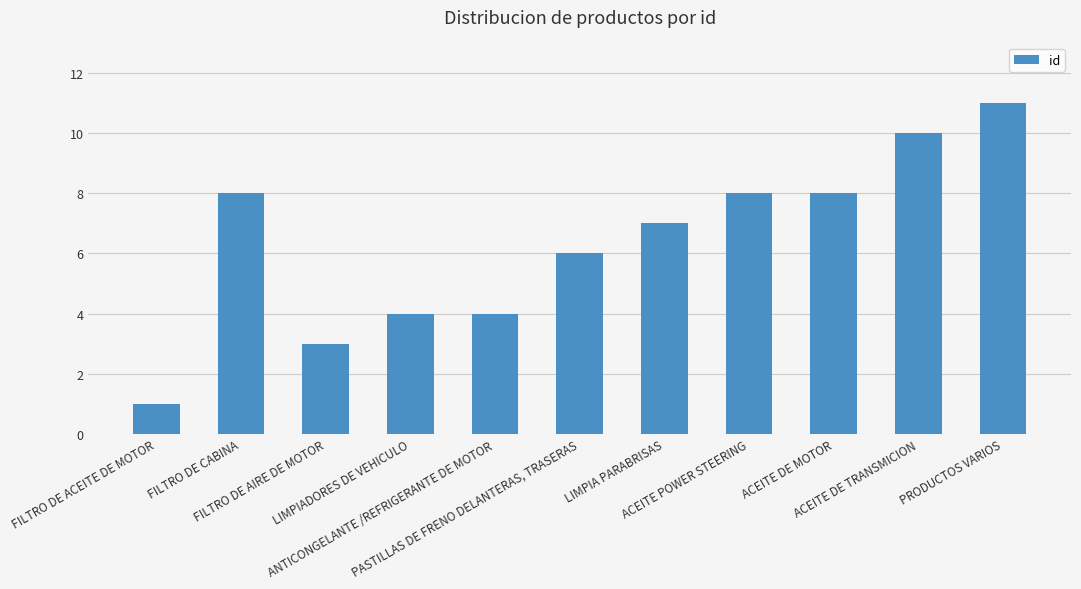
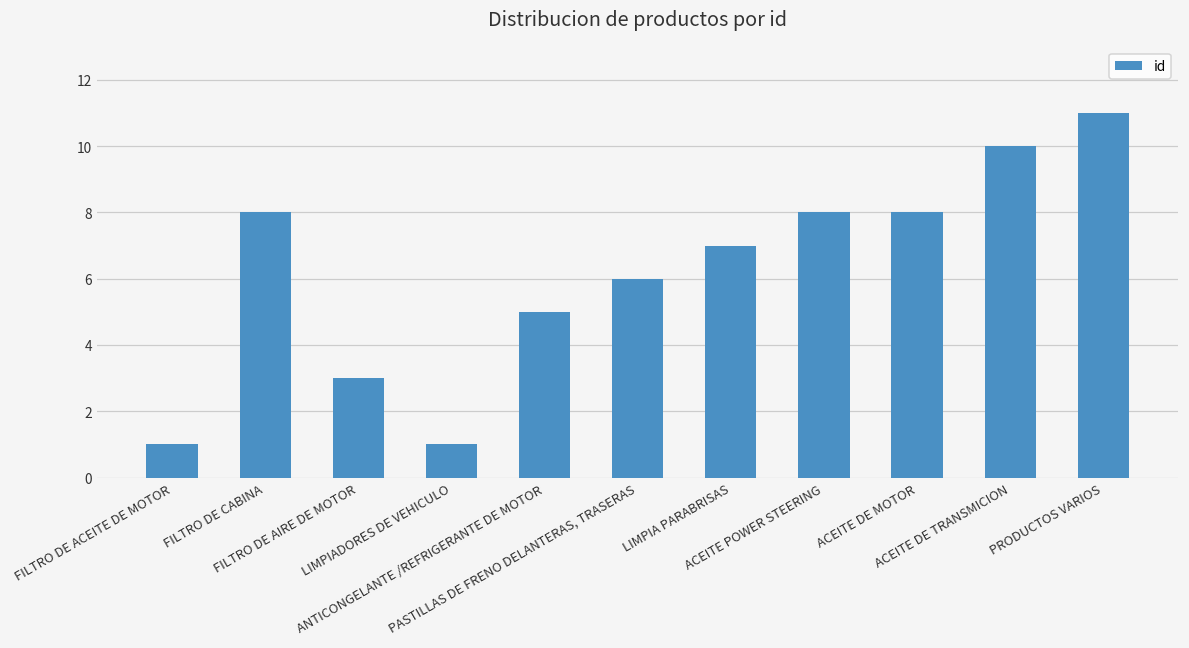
LIMPIADORES DE VEHICULO: 4 -> 1
ANTICONGELANTE /REFRIGERANTE DE MOTOR: 4 -> 5
